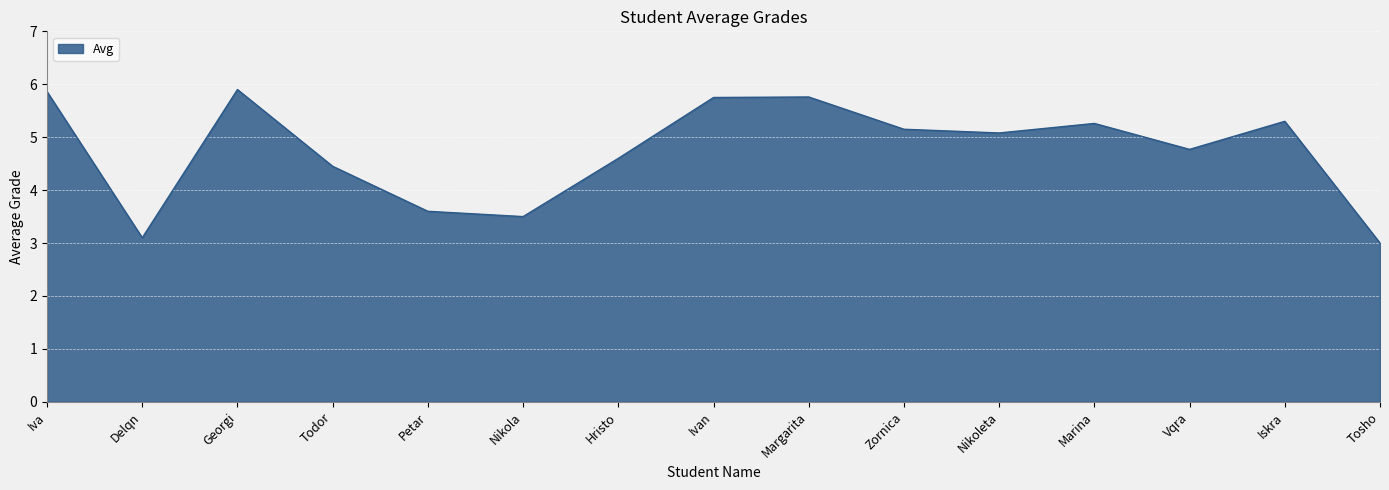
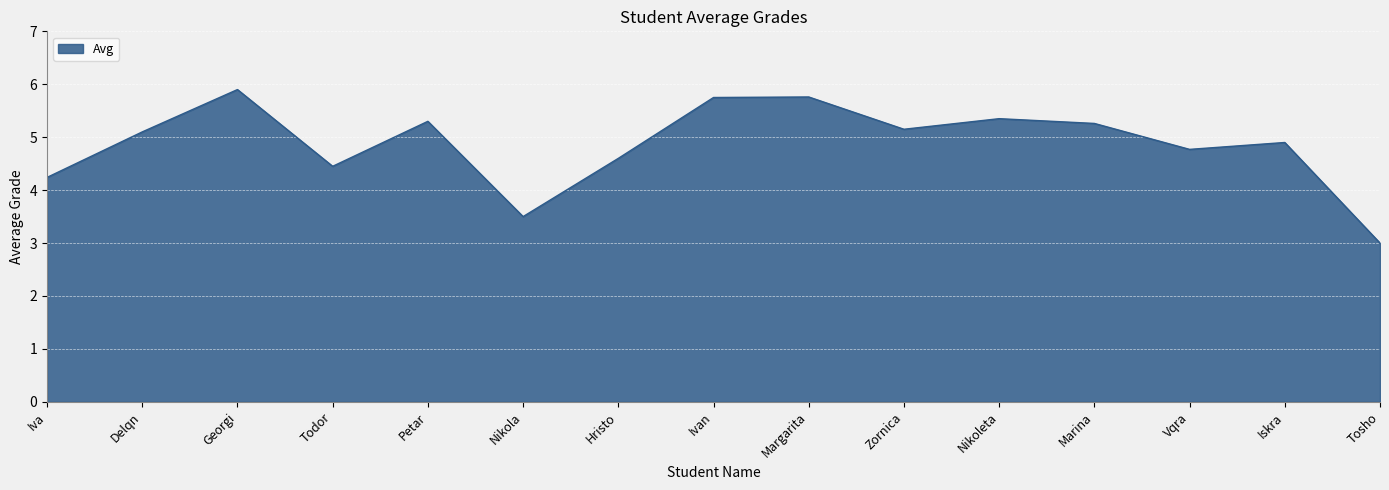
Iva: 5.9 -> 4.2
Delqn: 3.1 -> 5.1
Petar: 3.6 -> 5.3
Nikoleta: 5.1 -> 5.4
Iskra: 5.3 -> 4.9
